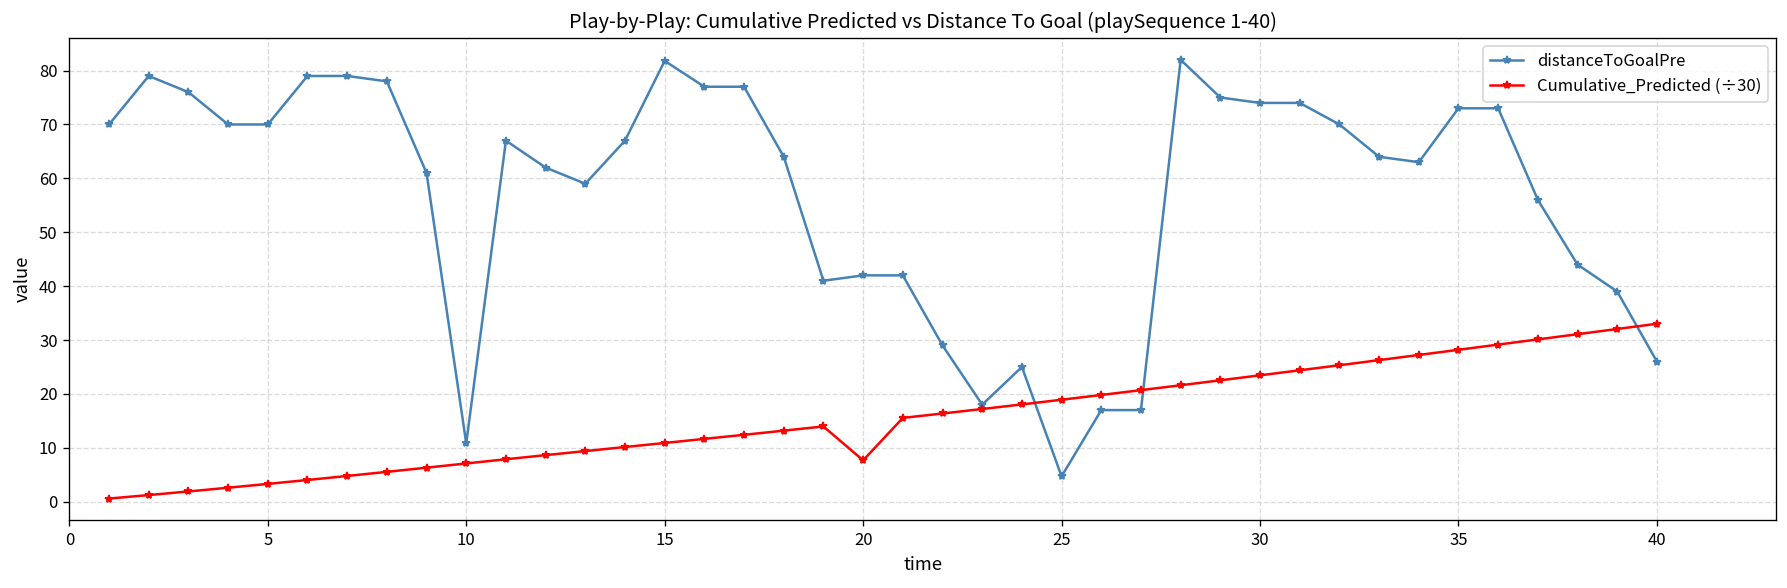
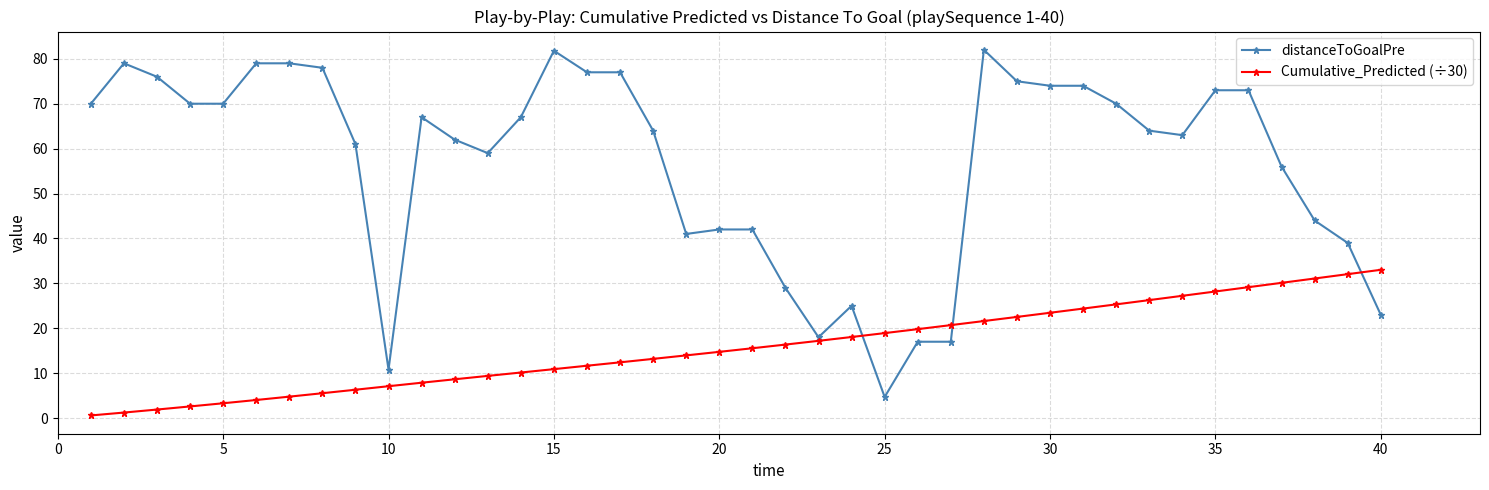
Cumulative_Predicted (÷30), 20: 8 -> 15
distanceToGoalPre, 40: 26 -> 23
